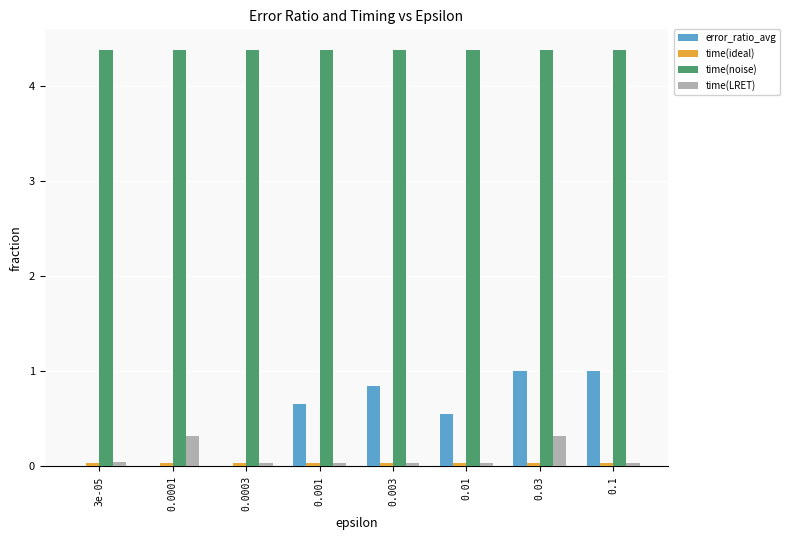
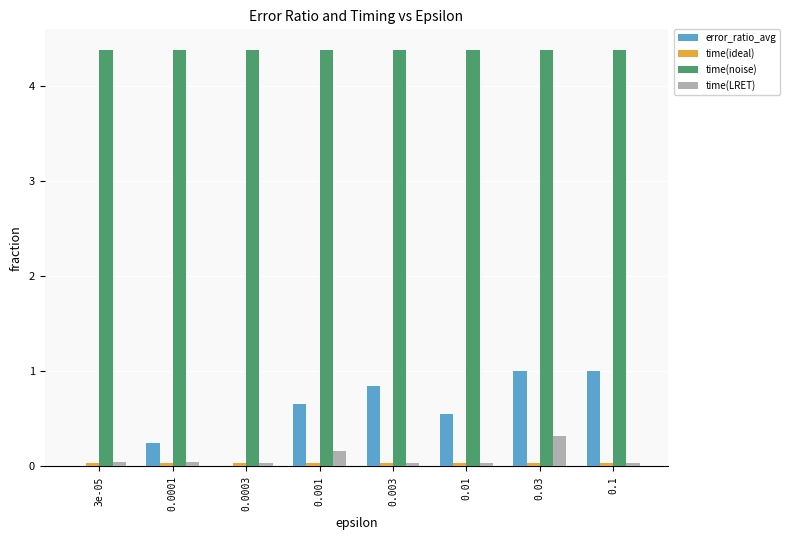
error_ratio_avg, 0.0001: 0.0 -> 0.2
time(LRET), 0.0001: 0.3 -> 0.0
time(LRET), 0.001: 0.0 -> 0.2
